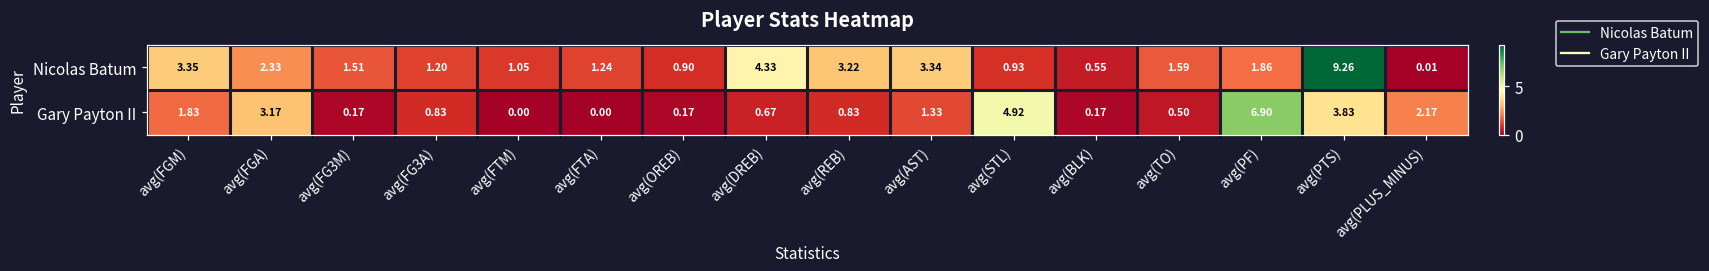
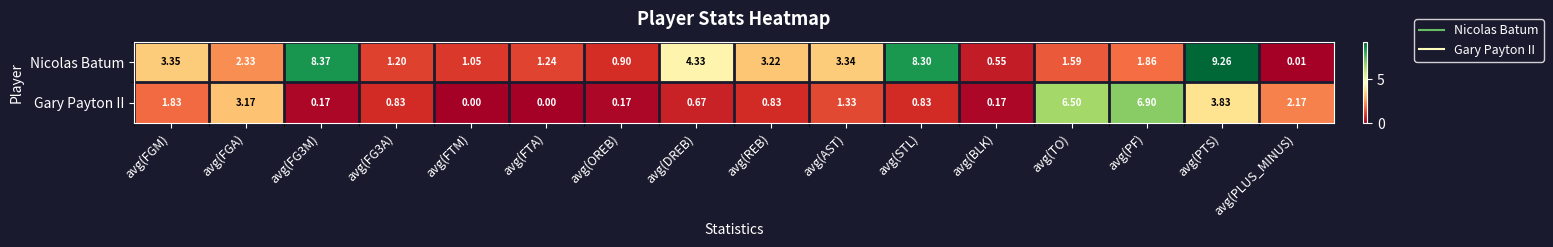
Nicolas Batum, avg(FG3M): 1.51 -> 8.37
Nicolas Batum, avg(STL): 0.93 -> 8.30
Gary Payton II, avg(STL): 4.92 -> 0.83
Gary Payton II, avg(TO): 0.50 -> 6.50
